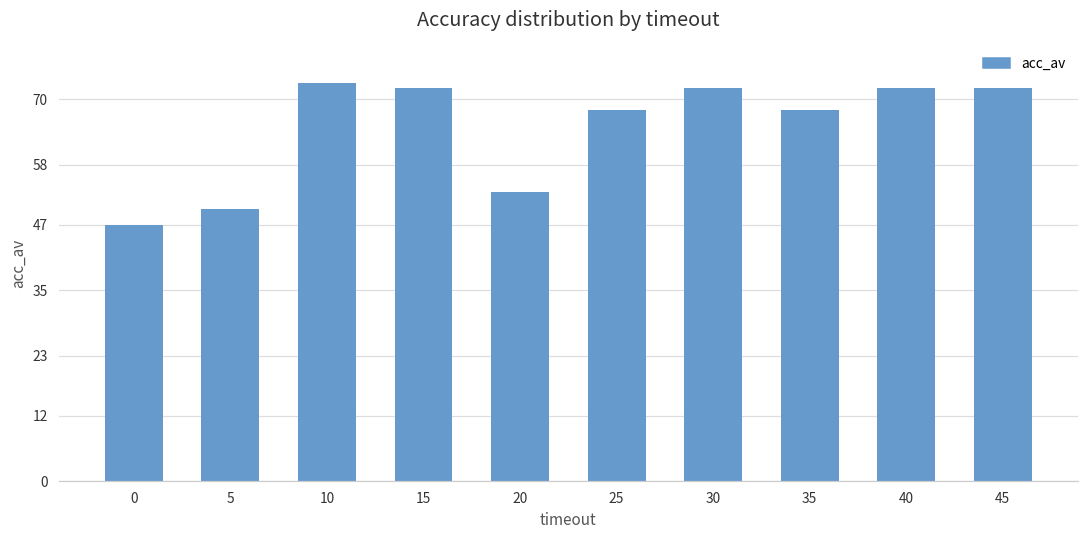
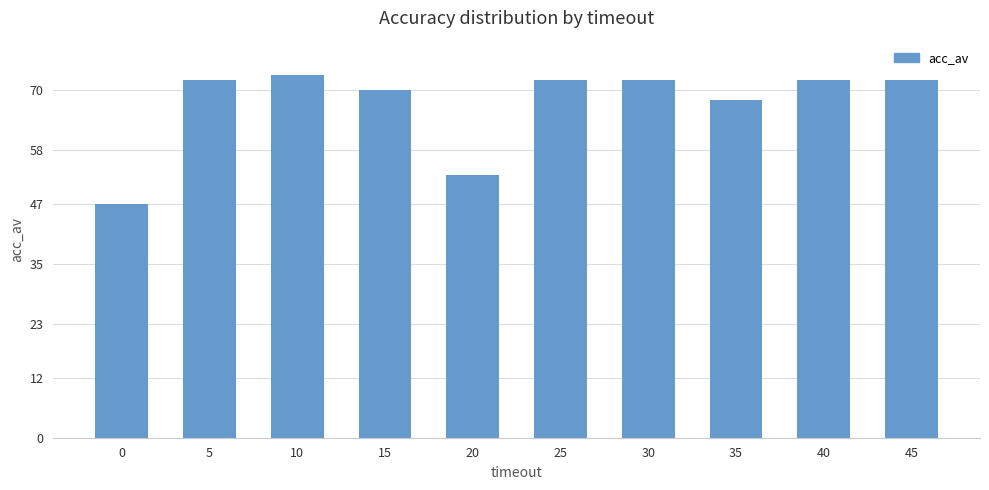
5: 50 -> 72
15: 72 -> 70
25: 68 -> 72
